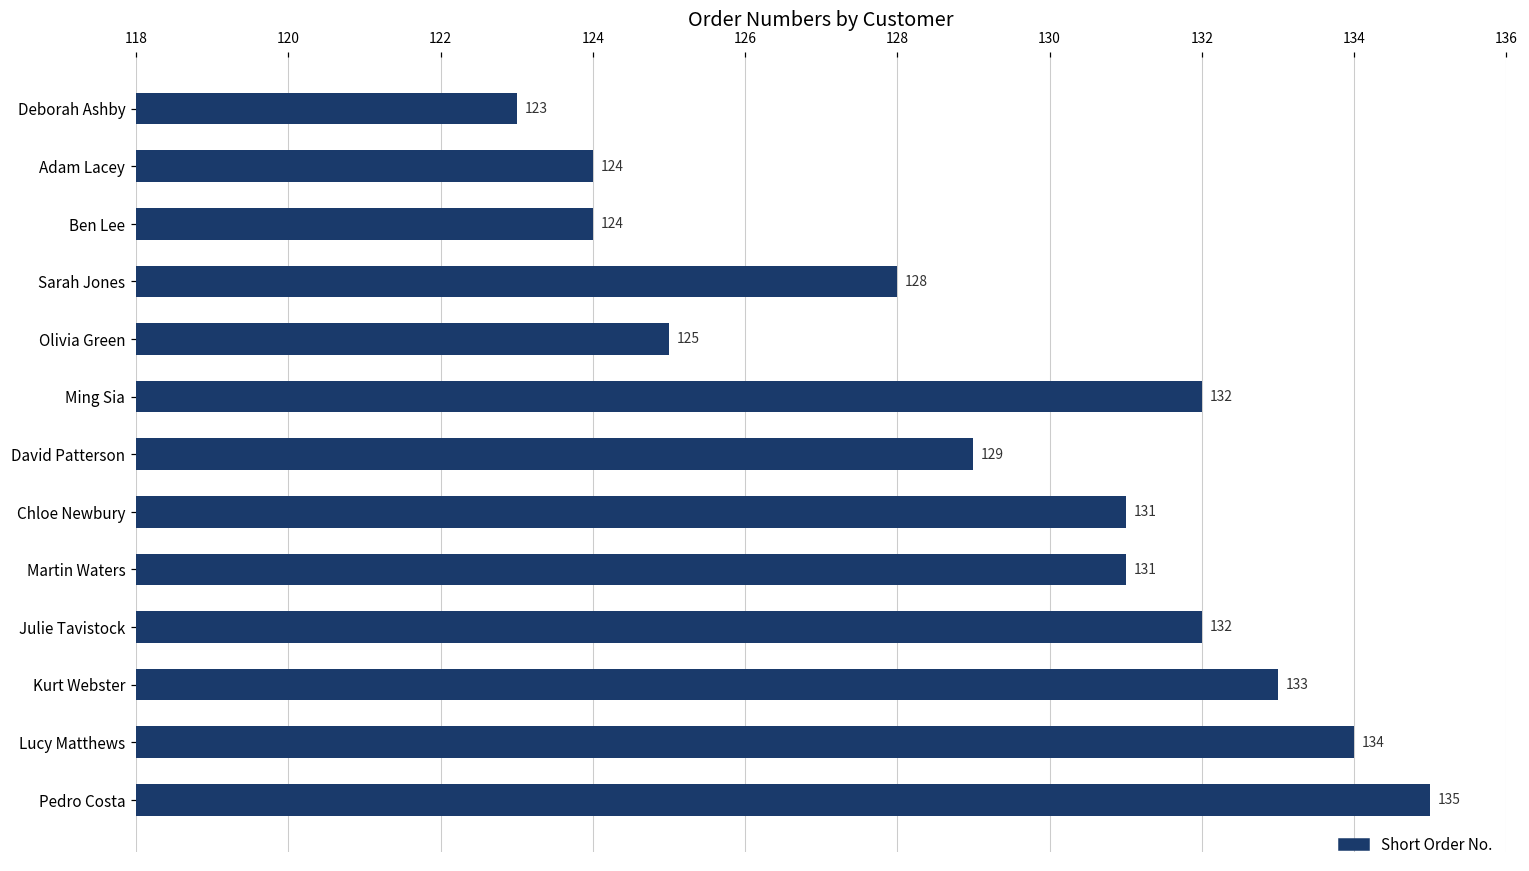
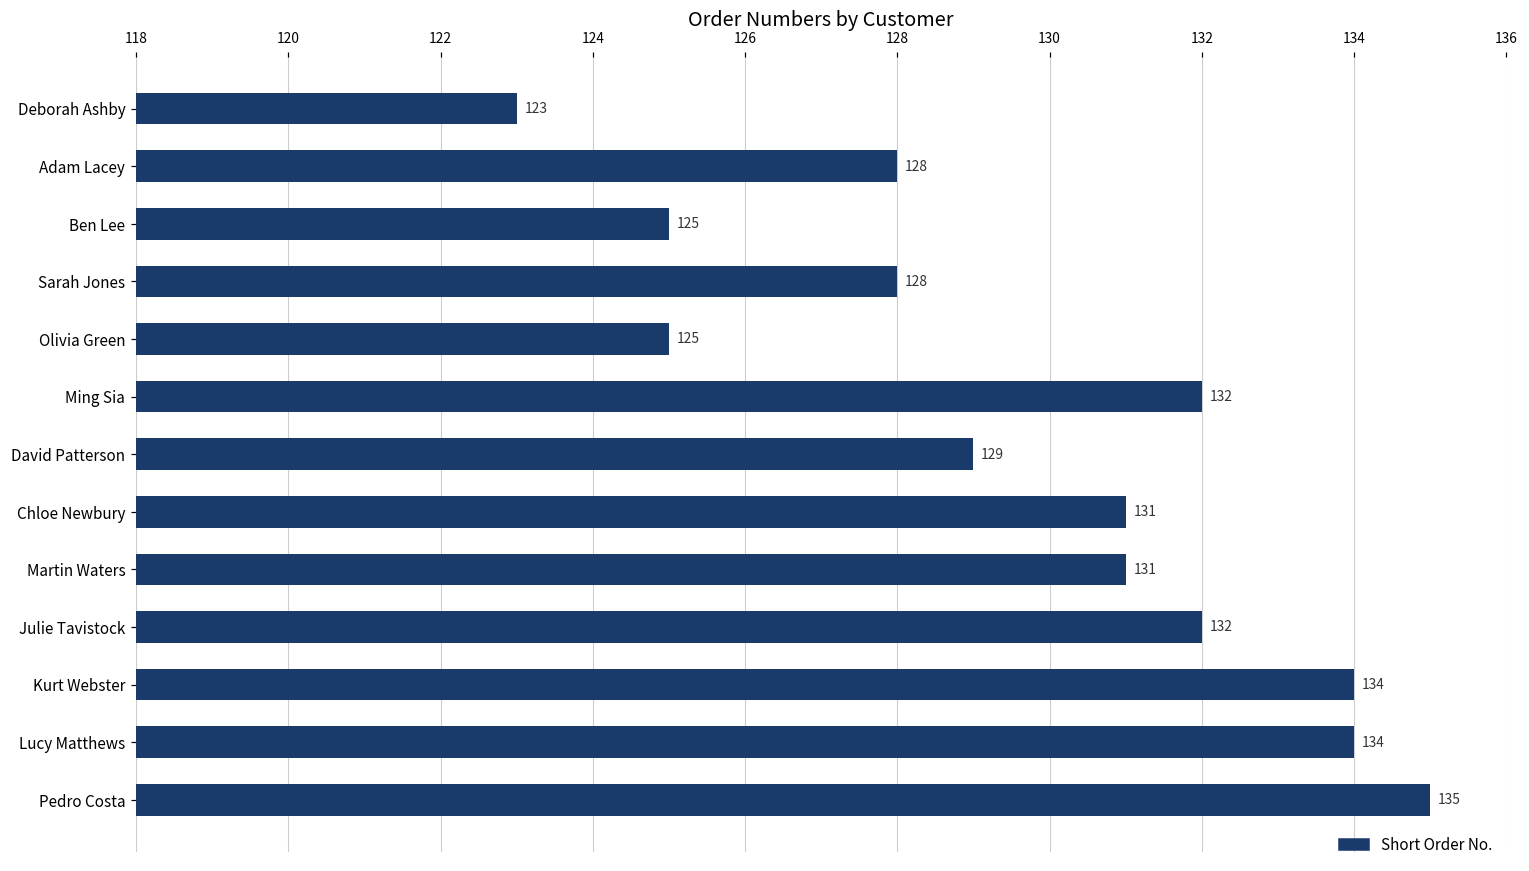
Adam Lacey: 124 -> 128
Ben Lee: 124 -> 125
Kurt Webster: 133 -> 134
